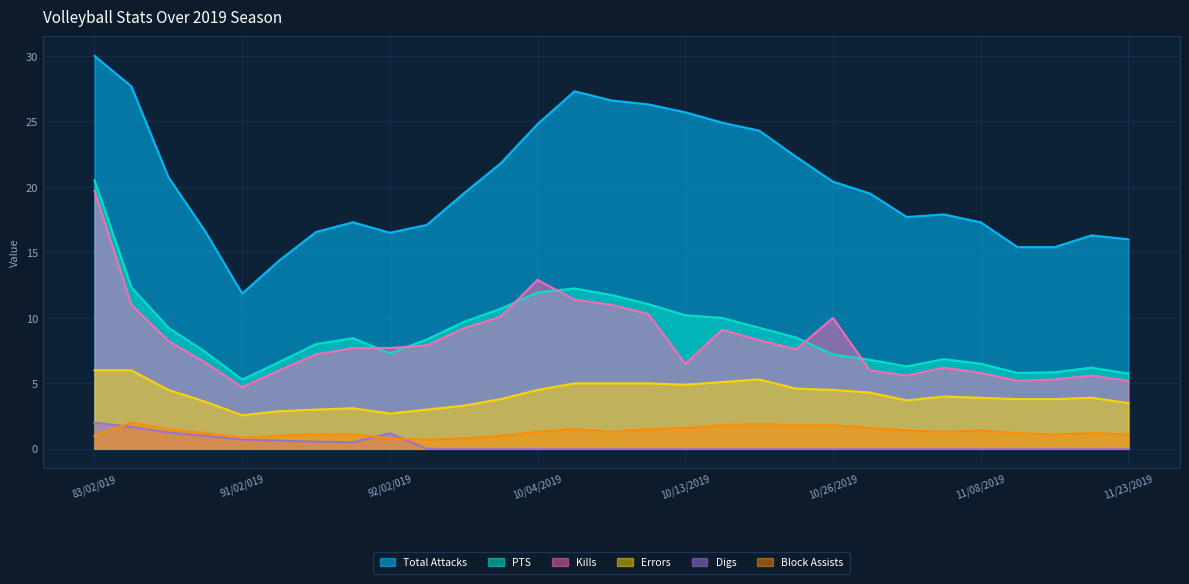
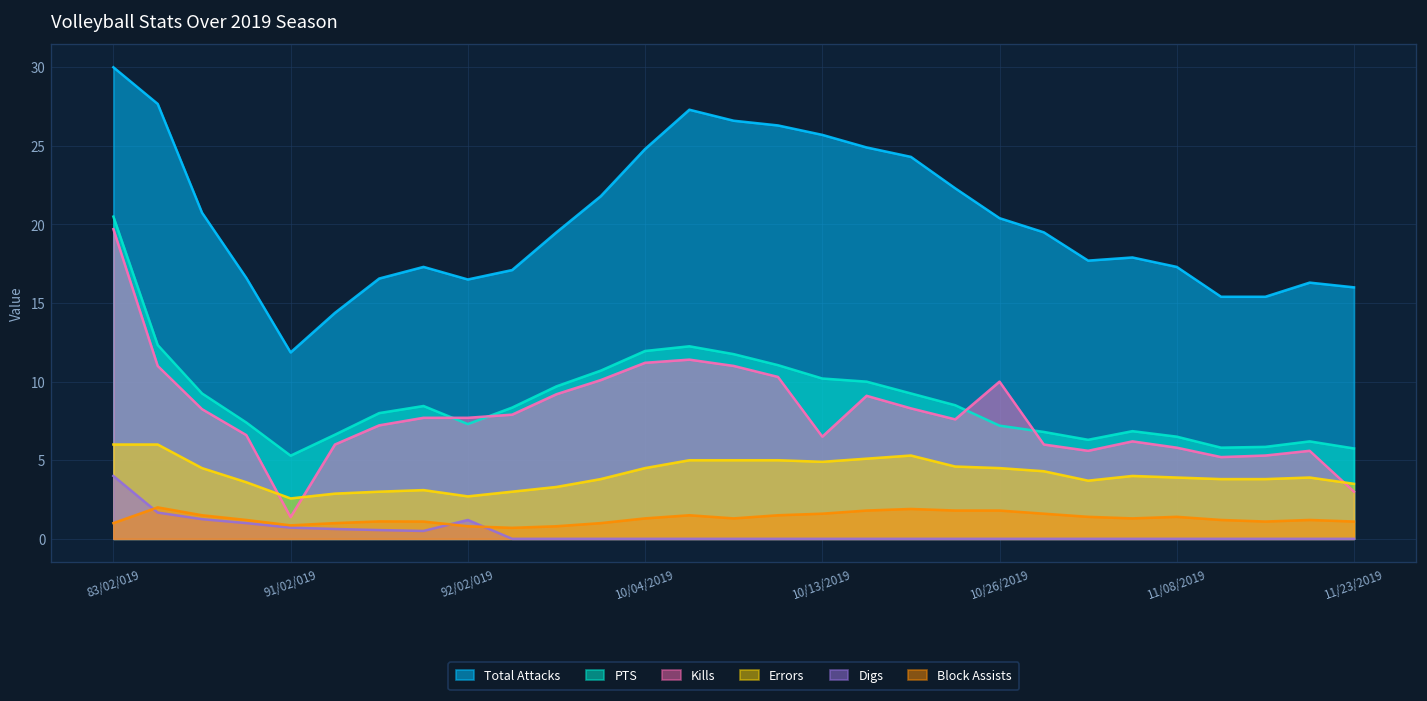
Digs, 83/02/019: 2 -> 4
Kills, 91/02/019: 4.7 -> 1.4
Kills, 10/04/2019: 12.9 -> 11.2
Kills, 11/23/2019: 5.2 -> 3.0
